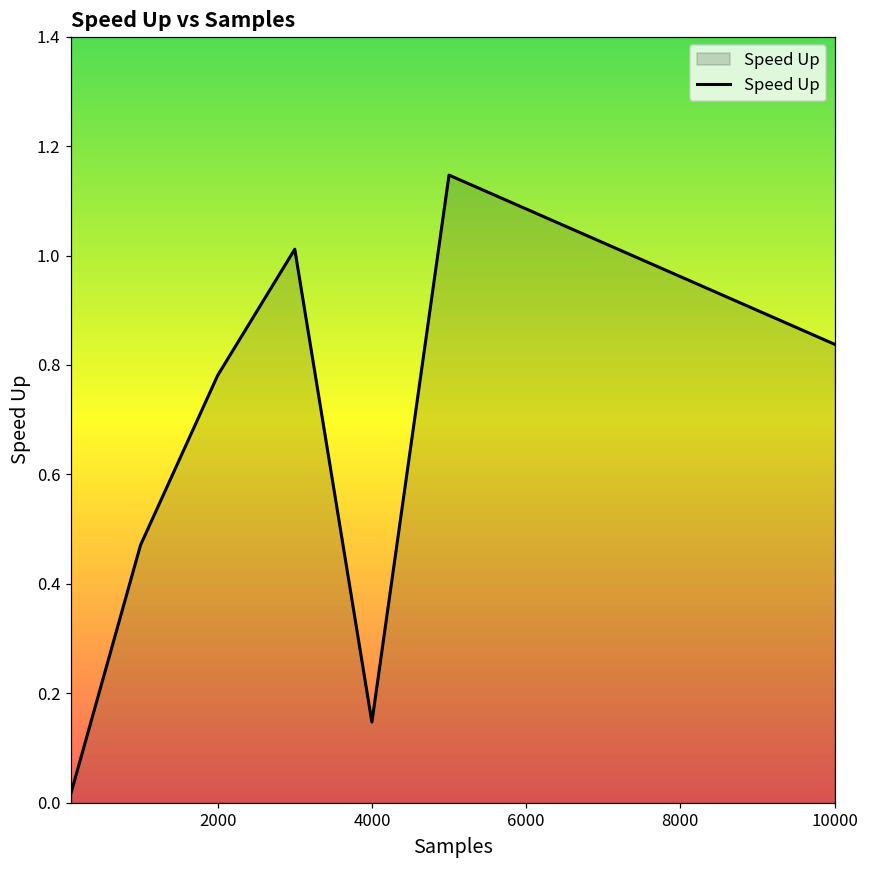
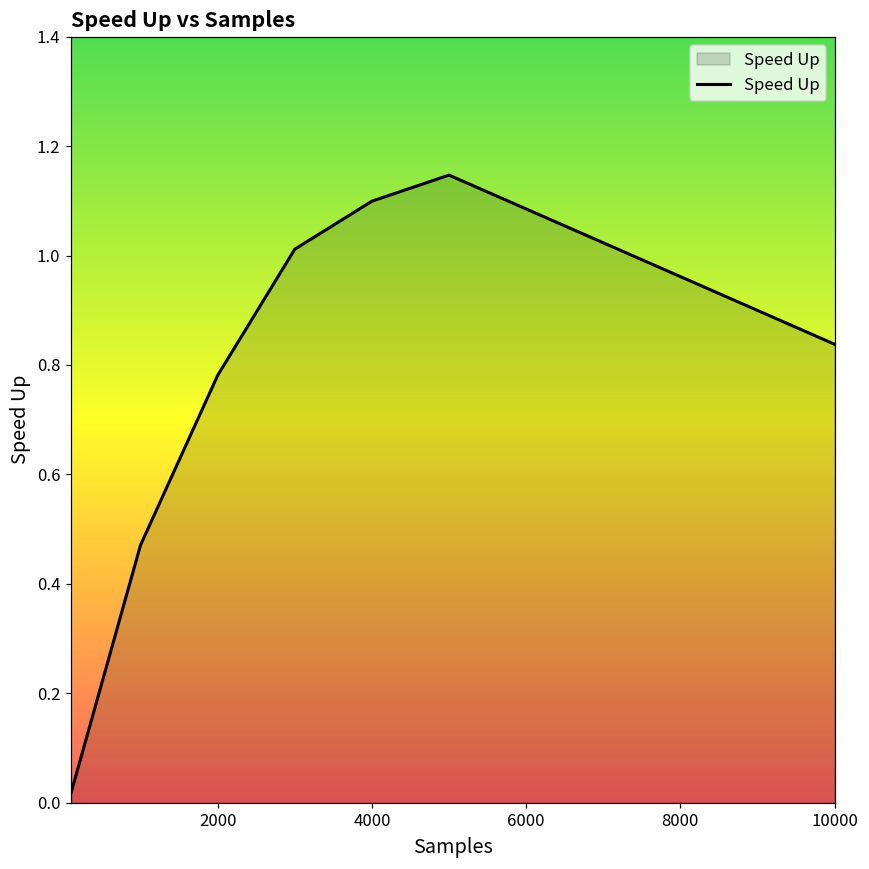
4000: 0.15 -> 1.10
